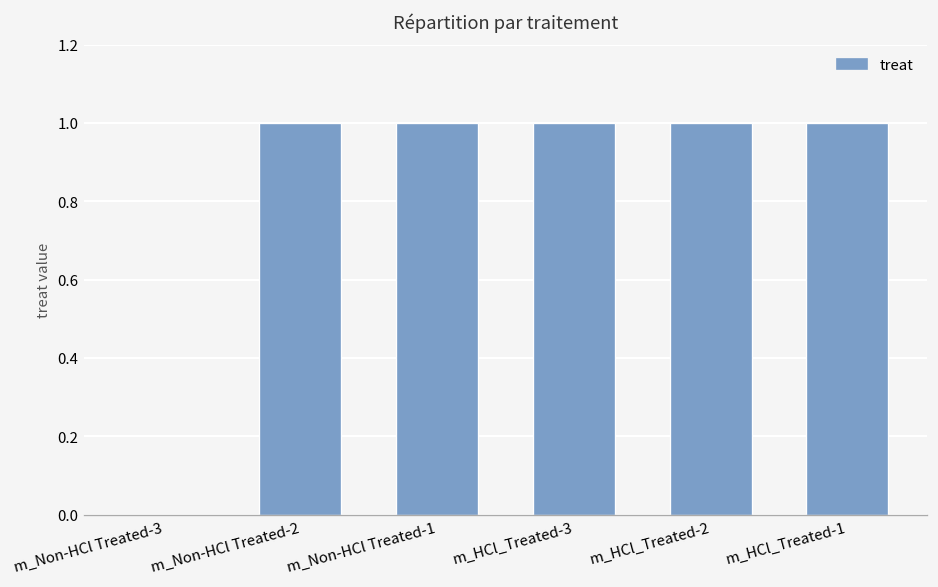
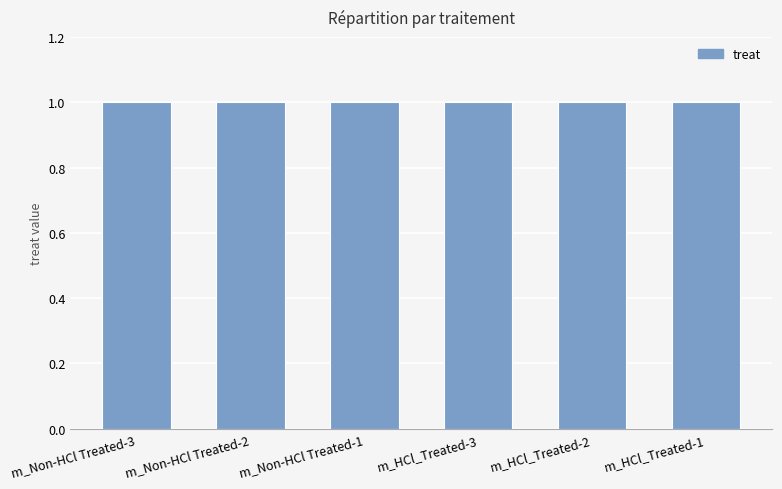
m_Non-HCl Treated-3: 0 -> 1
